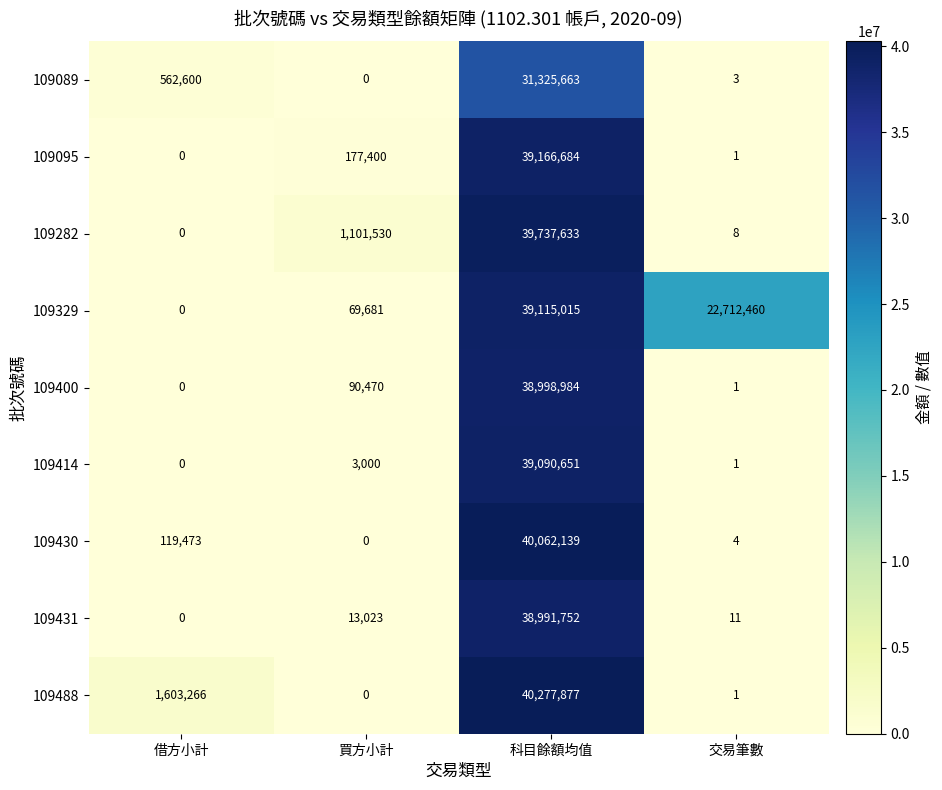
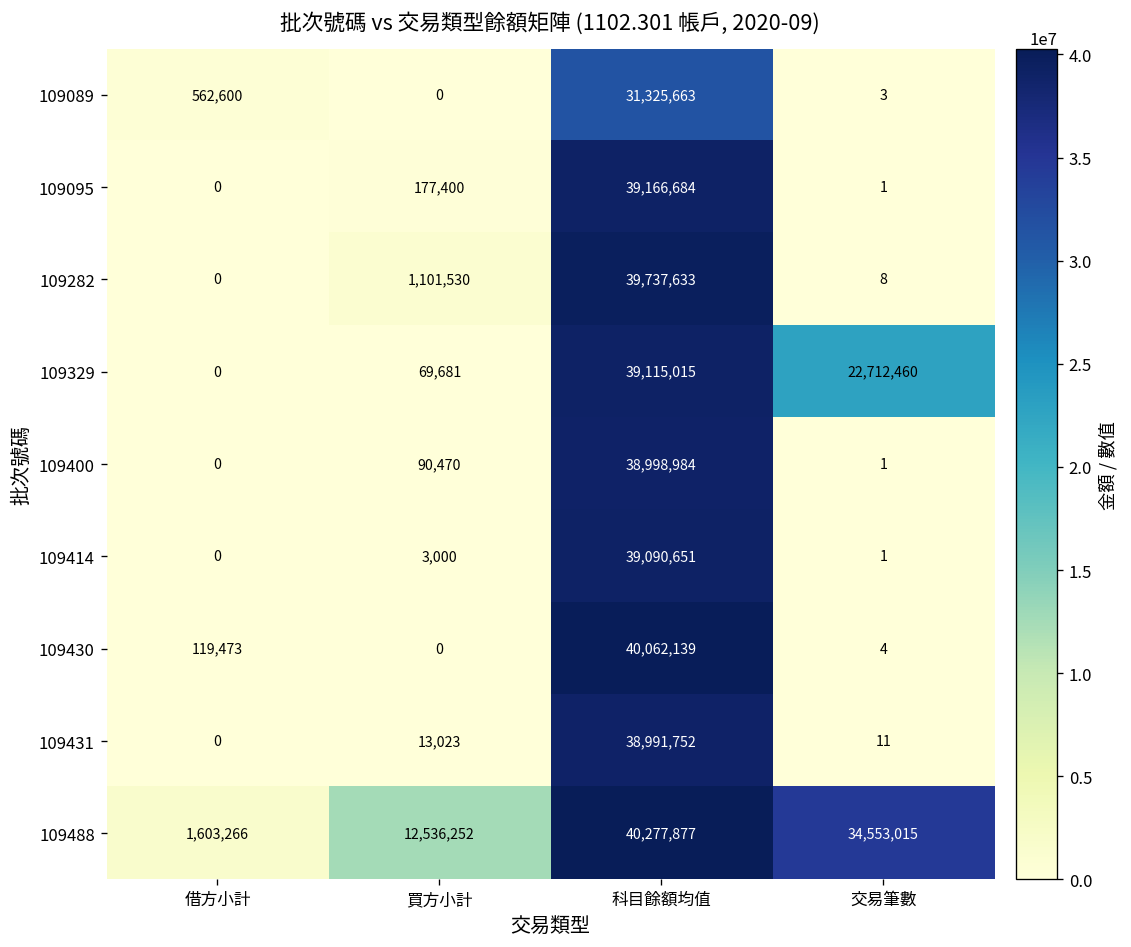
109488, 買方小計: 0 -> 12,536,252
109488, 交易筆數: 1 -> 34,553,015
